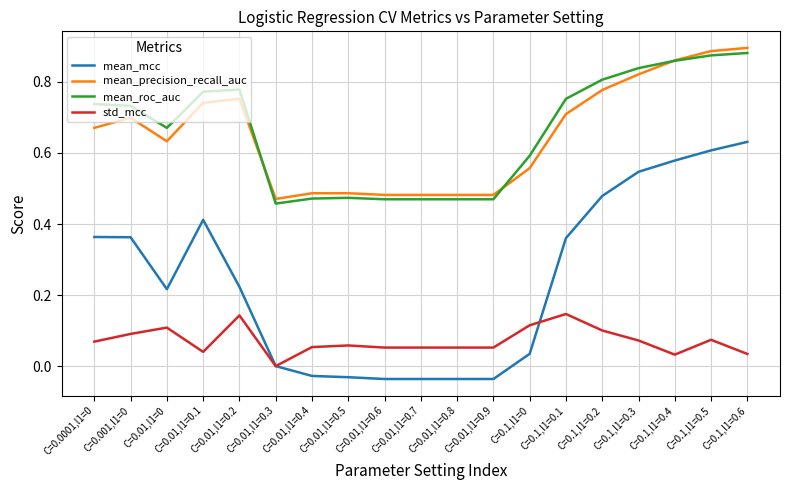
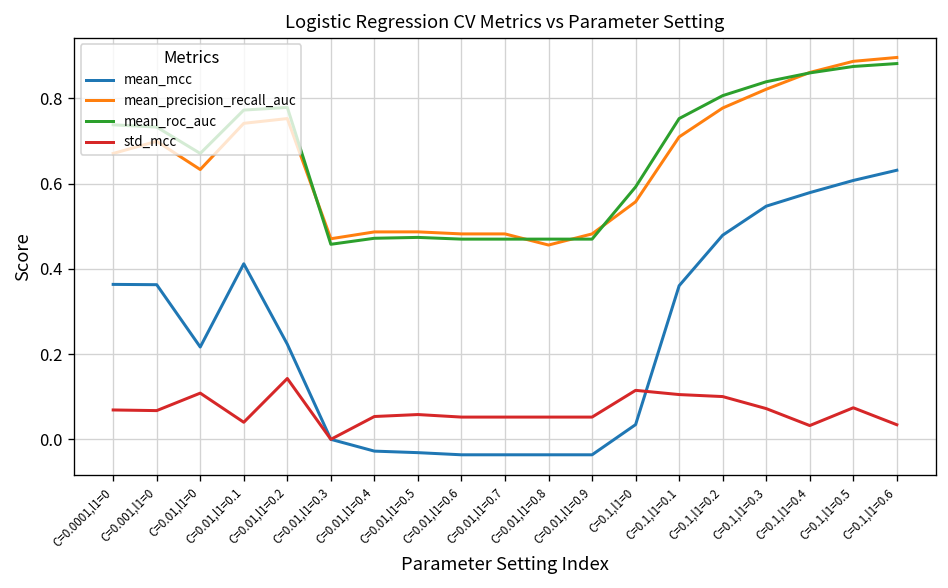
std_mcc, C=0.001,l1=0: 0.09 -> 0.07
mean_precision_recall_auc, C=0.01,l1=0.8: 0.48 -> 0.46
std_mcc, C=0.1,l1=0.1: 0.15 -> 0.11
